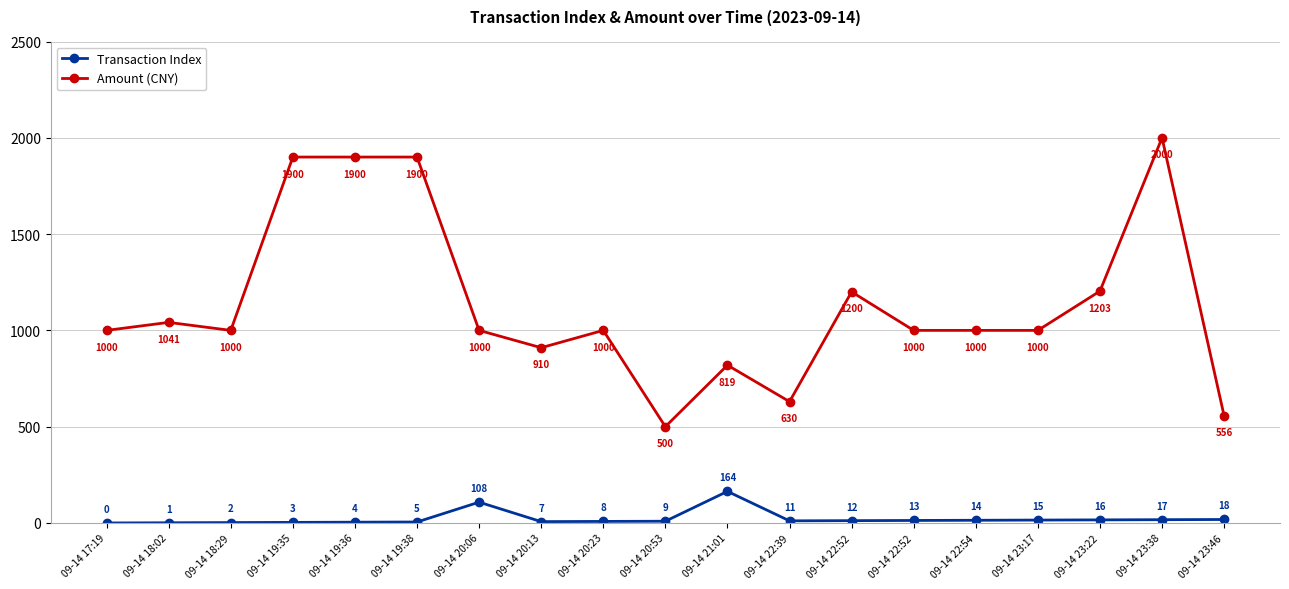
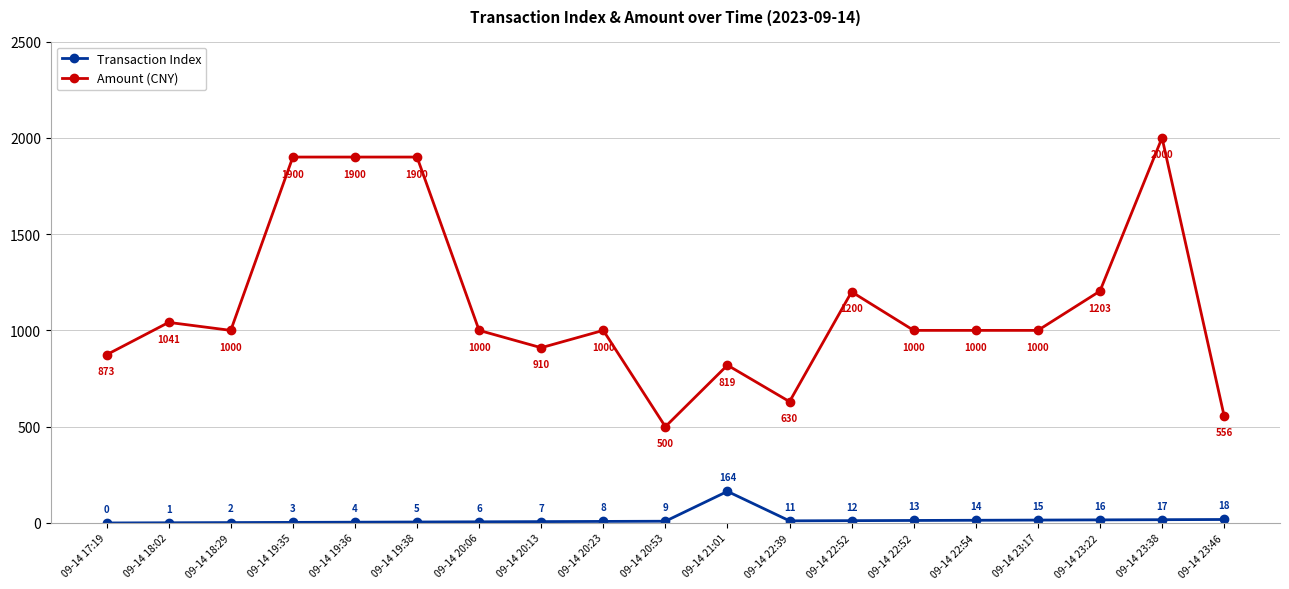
Amount (CNY), 09-14 17:19: 1000 -> 873
Transaction Index, 09-14 20:06: 108 -> 6
